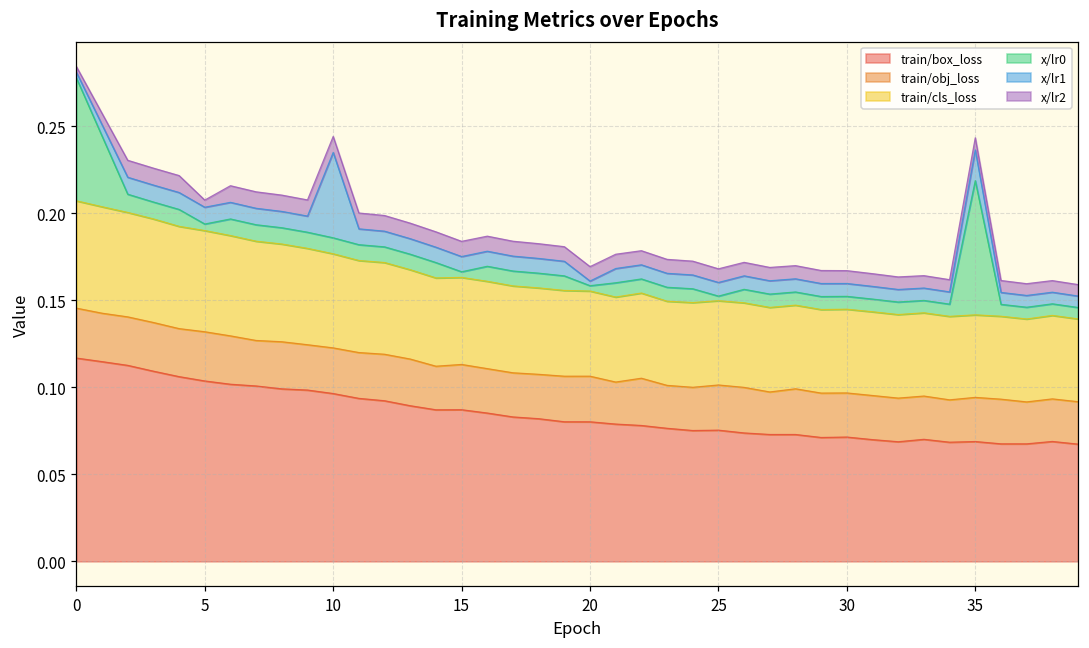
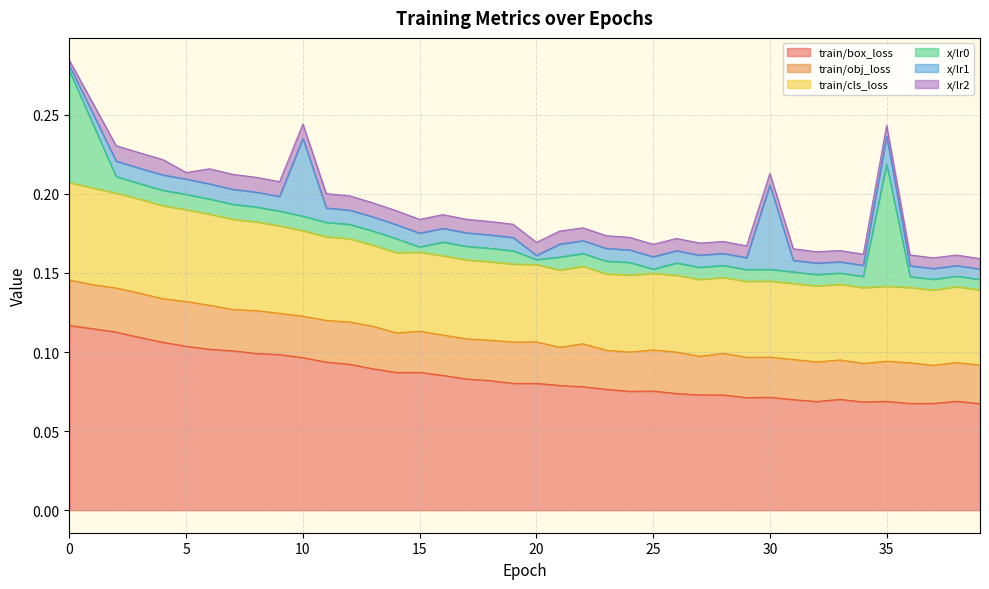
x/lr0, 5: 0.004 -> 0.010
x/lr1, 30: 0.007 -> 0.053
